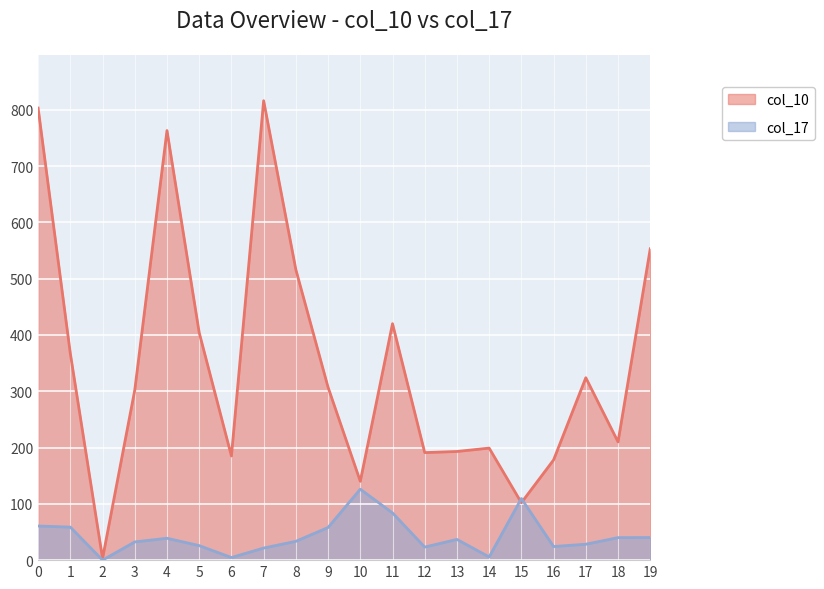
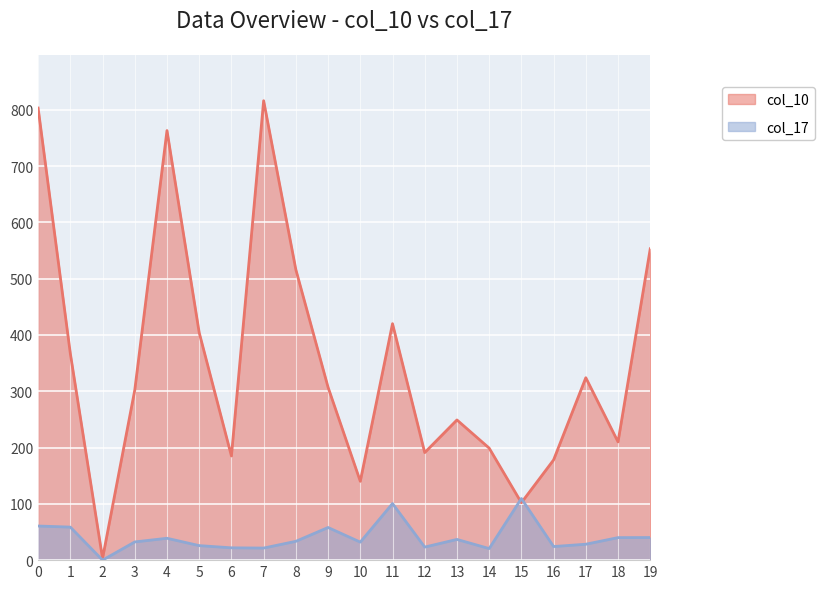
col_17, 6: 0 -> 20
col_17, 10: 130 -> 30
col_17, 11: 80 -> 100
col_10, 13: 190 -> 250
col_17, 14: 10 -> 20
